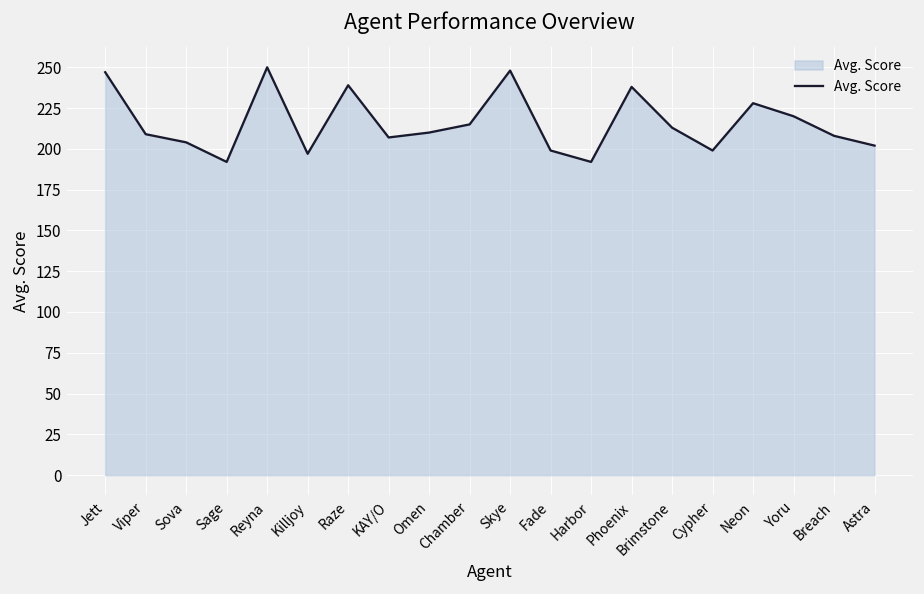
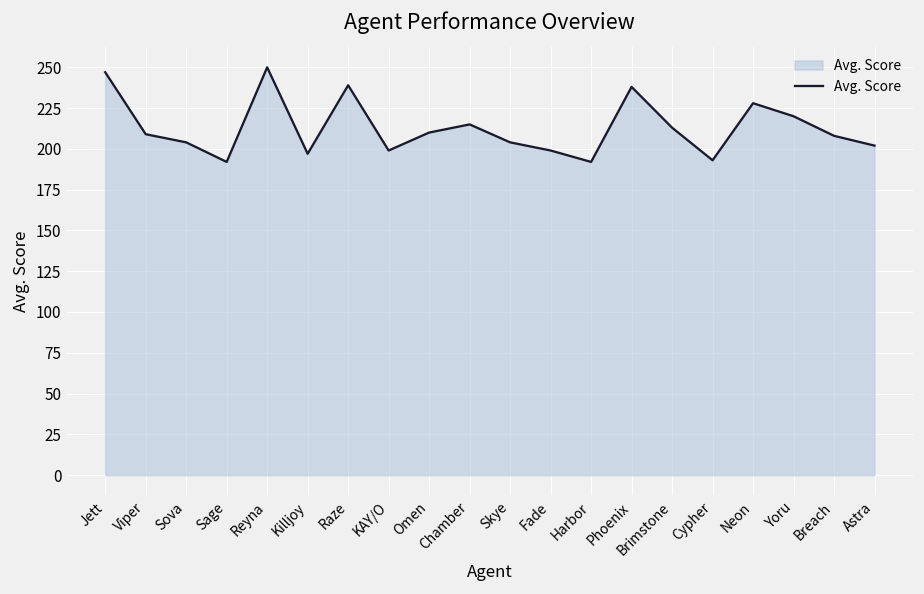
KAY/O: 207 -> 199
Skye: 248 -> 204
Cypher: 199 -> 193
